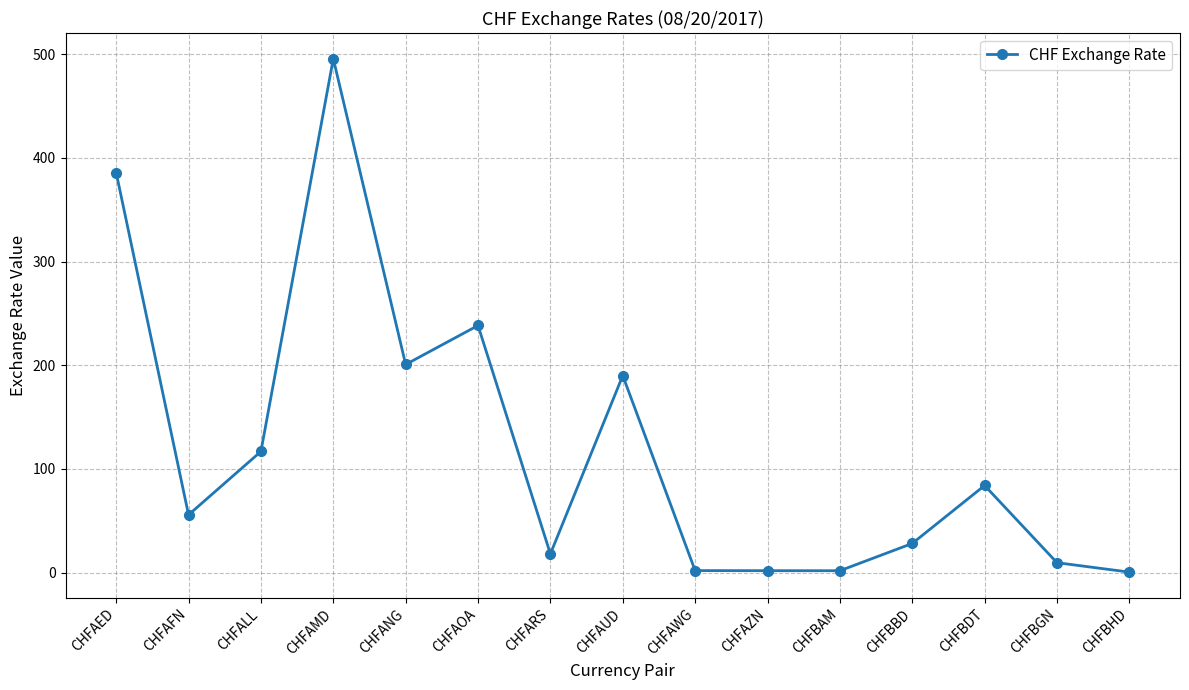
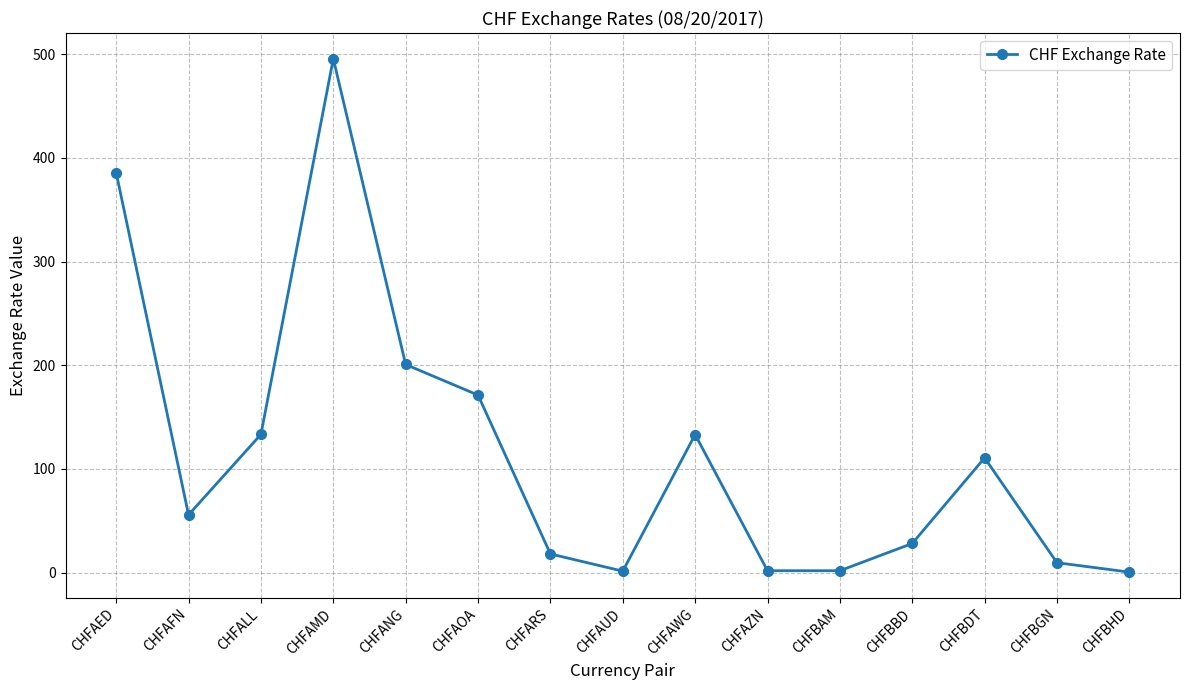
CHFALL: 117 -> 133
CHFAOA: 238 -> 171
CHFAUD: 190 -> 1
CHFAWG: 2 -> 133
CHFBDT: 84 -> 111
